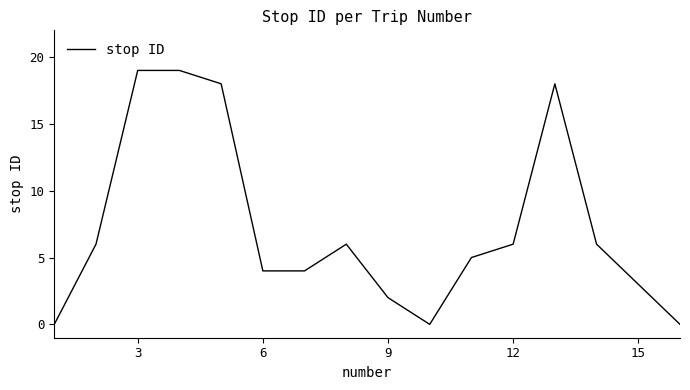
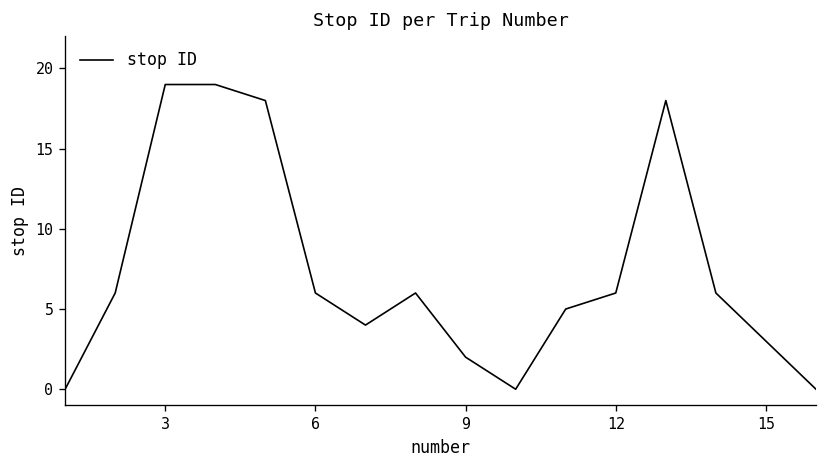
6: 4 -> 6
